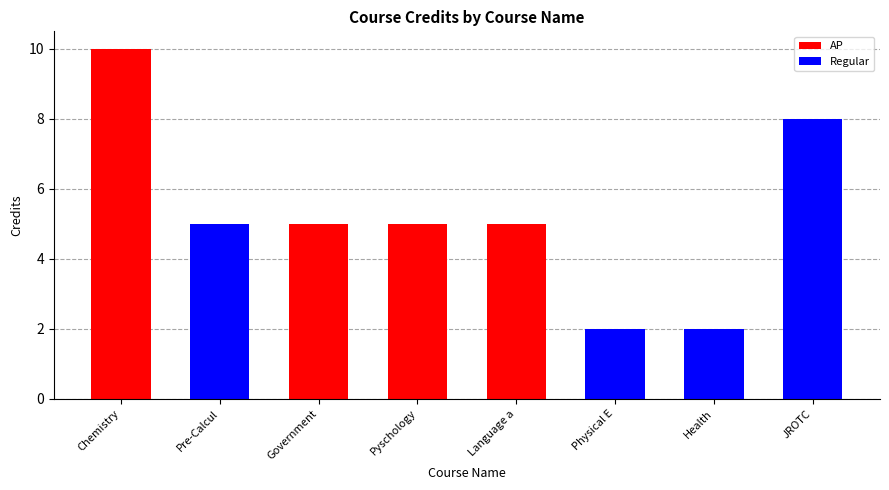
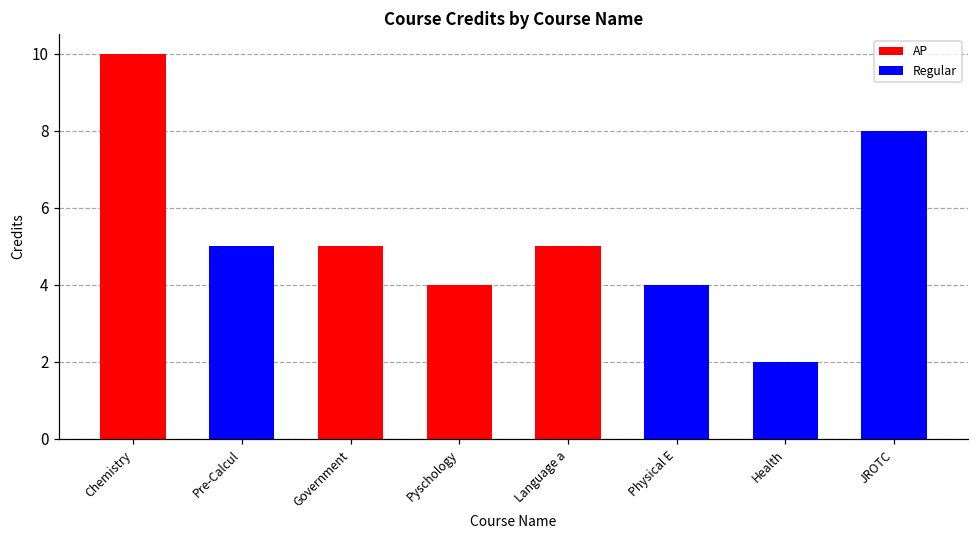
AP, Pyschology: 5 -> 4
Regular, Physical E: 2 -> 4
